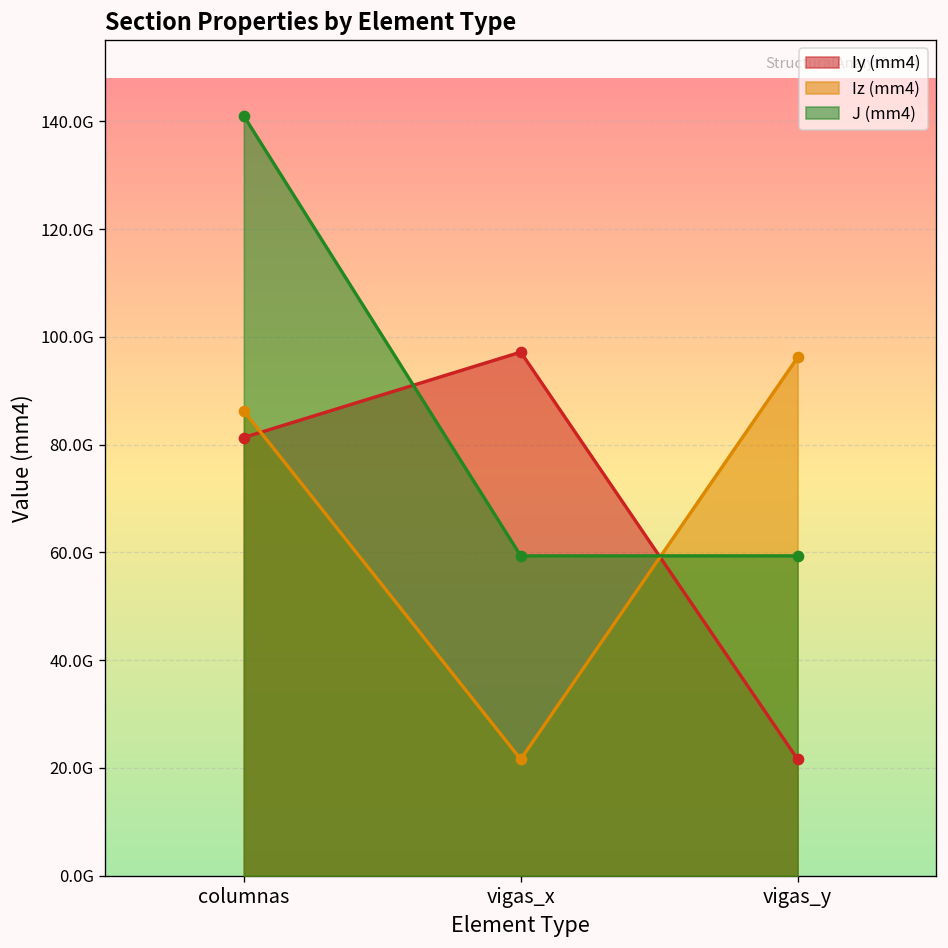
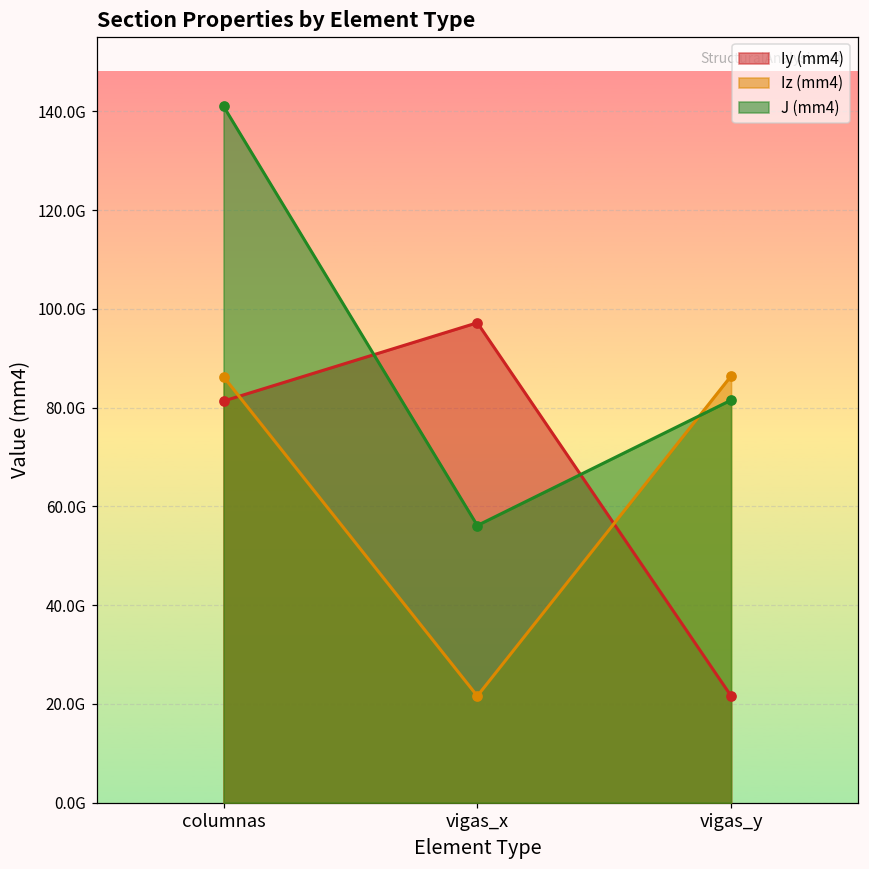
J (mm4), vigas_x: 59000000000 -> 56000000000
Iz (mm4), vigas_y: 96000000000 -> 86000000000
J (mm4), vigas_y: 59000000000 -> 82000000000
